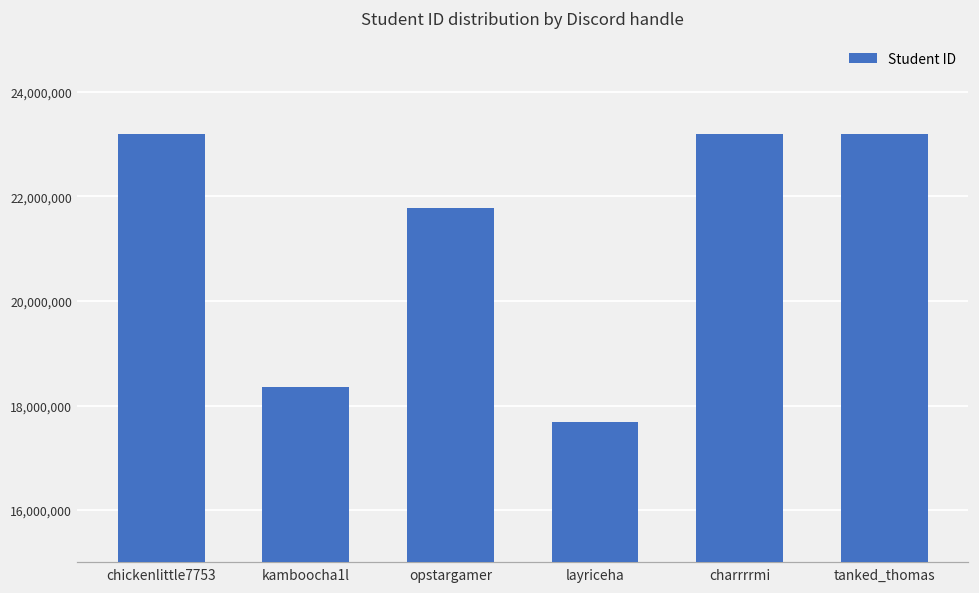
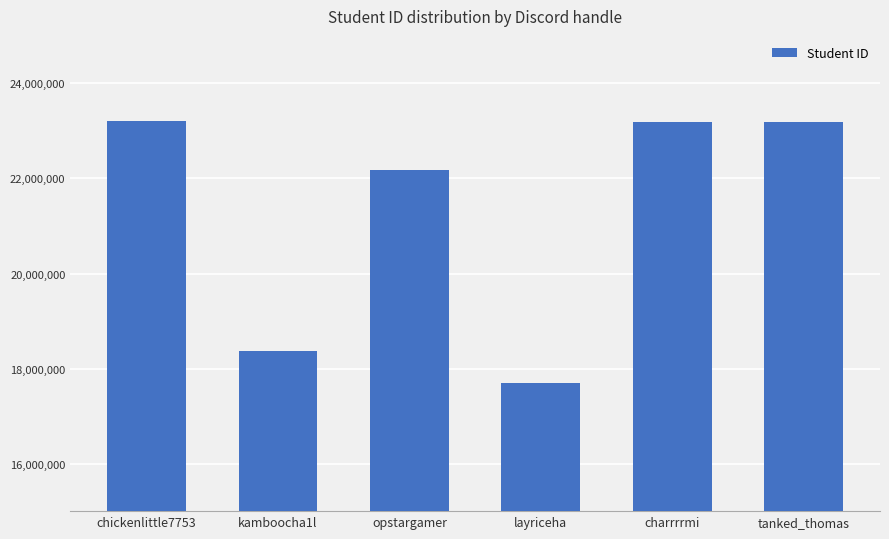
opstargamer: 21,800,000 -> 22,200,000
